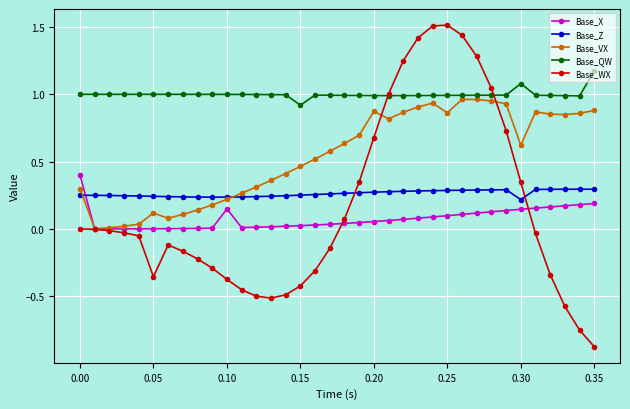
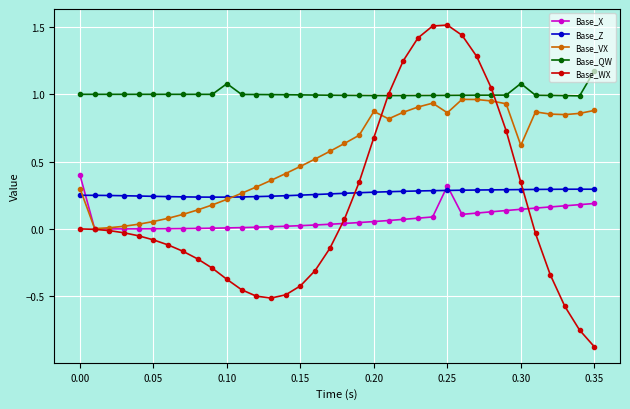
Base_VX, 0.05: 0.12 -> 0.05
Base_WX, 0.05: -0.36 -> -0.08
Base_X, 0.10: 0.15 -> 0.01
Base_QW, 0.10: 1.00 -> 1.08
Base_QW, 0.15: 0.92 -> 1.00
Base_X, 0.25: 0.10 -> 0.32
Base_Z, 0.30: 0.22 -> 0.29
